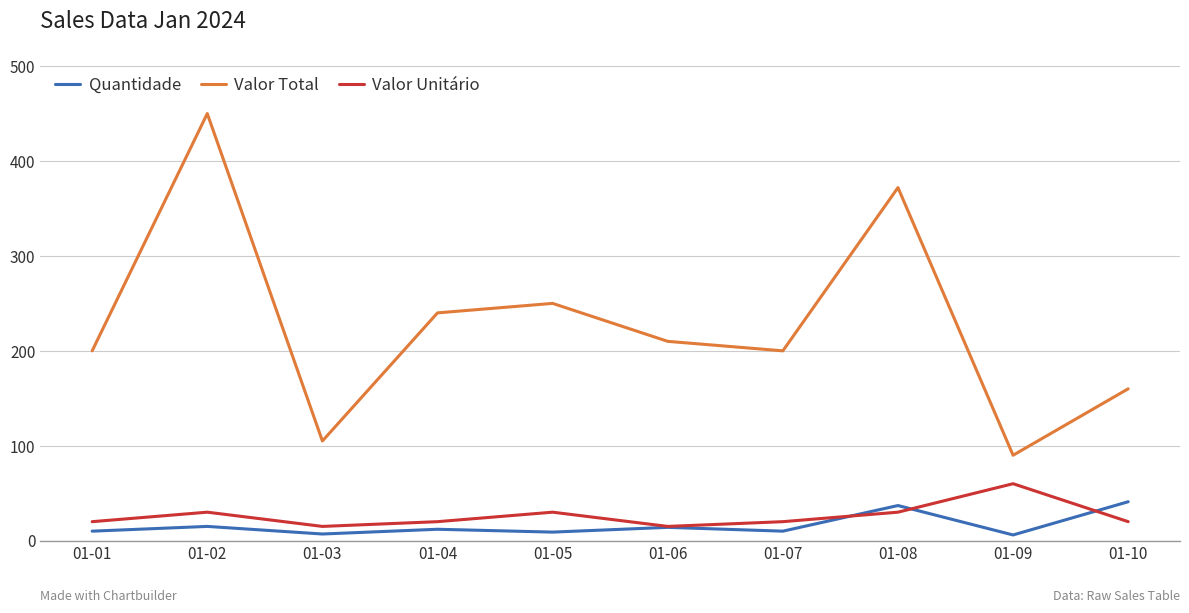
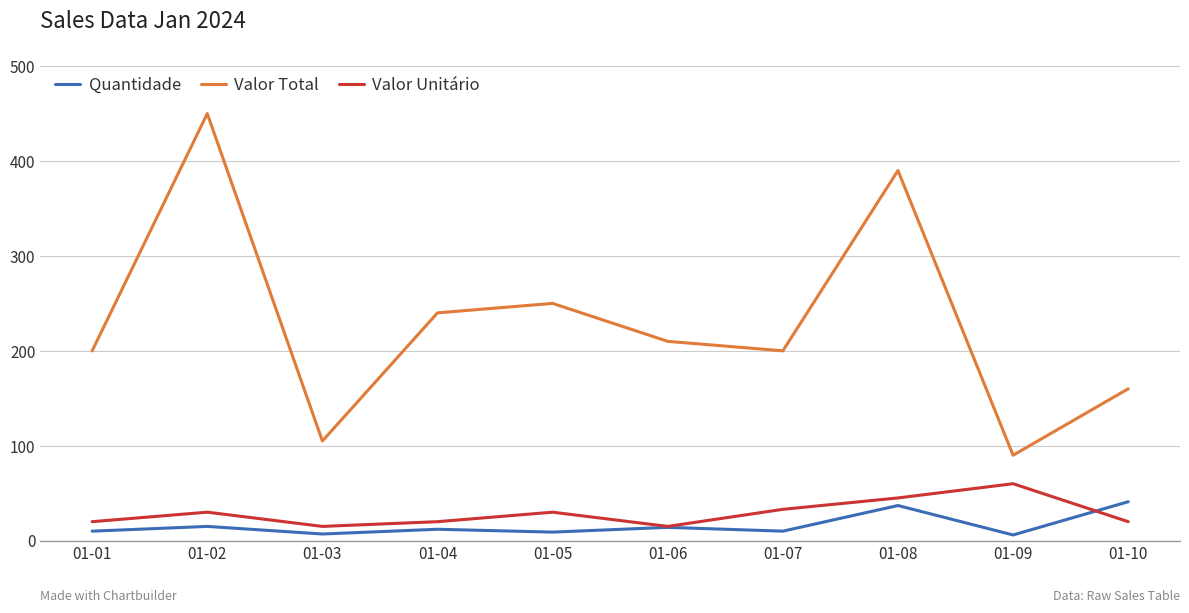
Valor Unitário, 01-07: 20 -> 30
Valor Total, 01-08: 370 -> 390
Valor Unitário, 01-08: 30 -> 50
